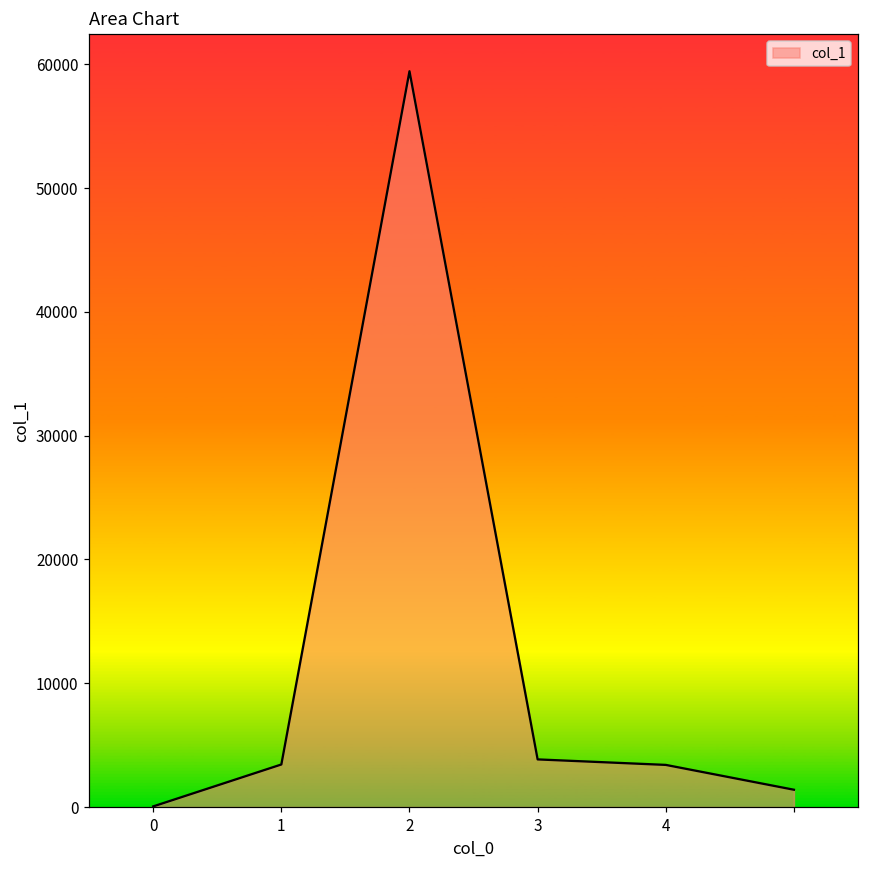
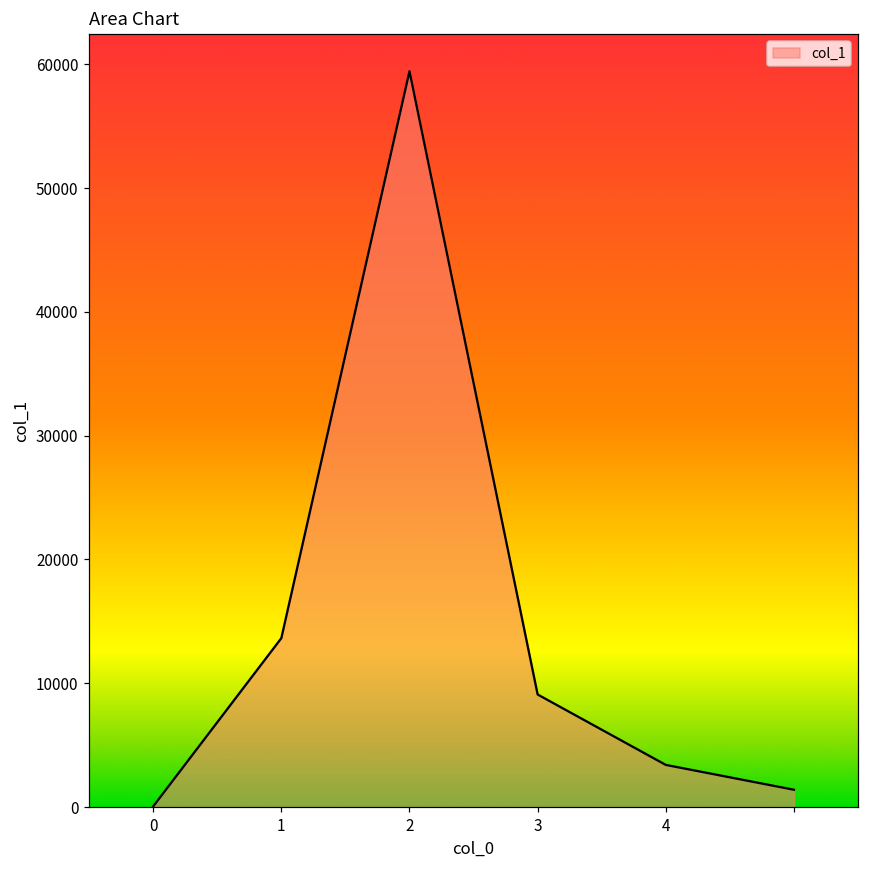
1: 3400 -> 13600
3: 3900 -> 9100
